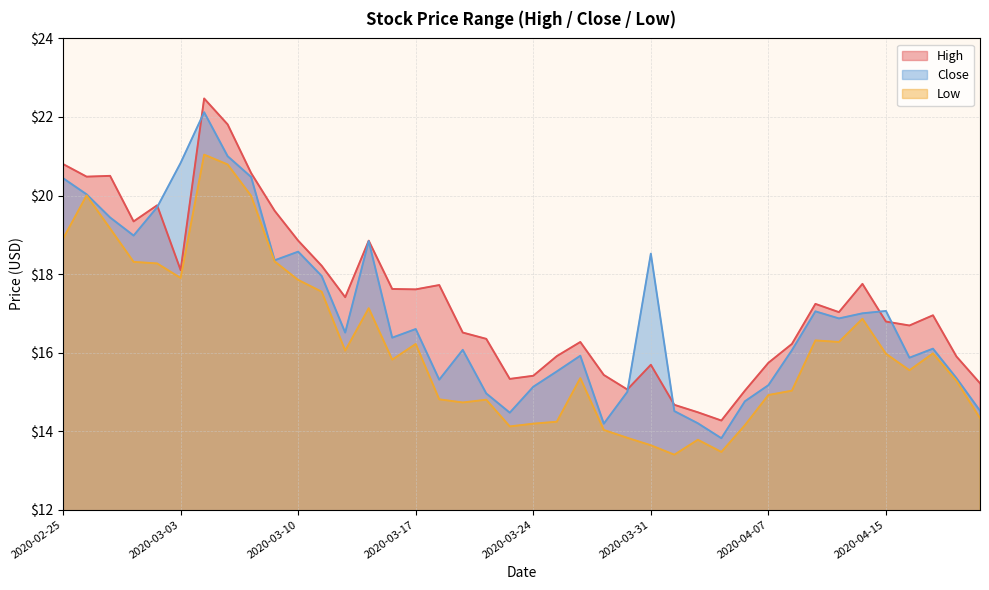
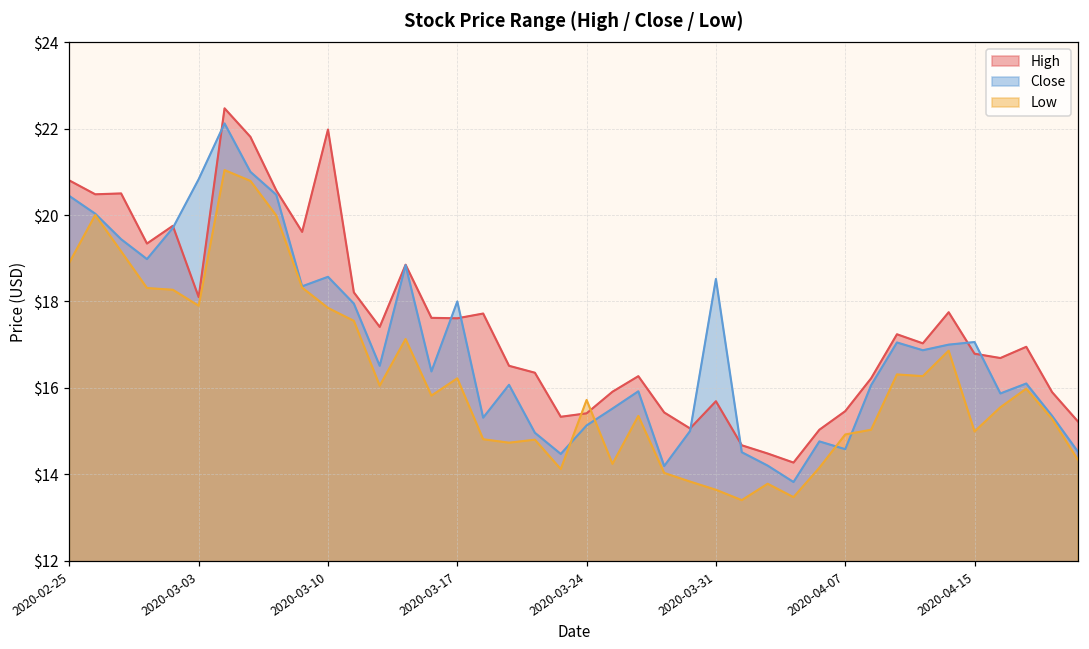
High, 2020-03-10: $18.9 -> $22.0
Close, 2020-03-17: $16.6 -> $18.0
Low, 2020-03-24: $14.2 -> $15.7
High, 2020-04-07: $15.7 -> $15.5
Close, 2020-04-07: $15.2 -> $14.6
Low, 2020-04-15: $16.0 -> $15.0
